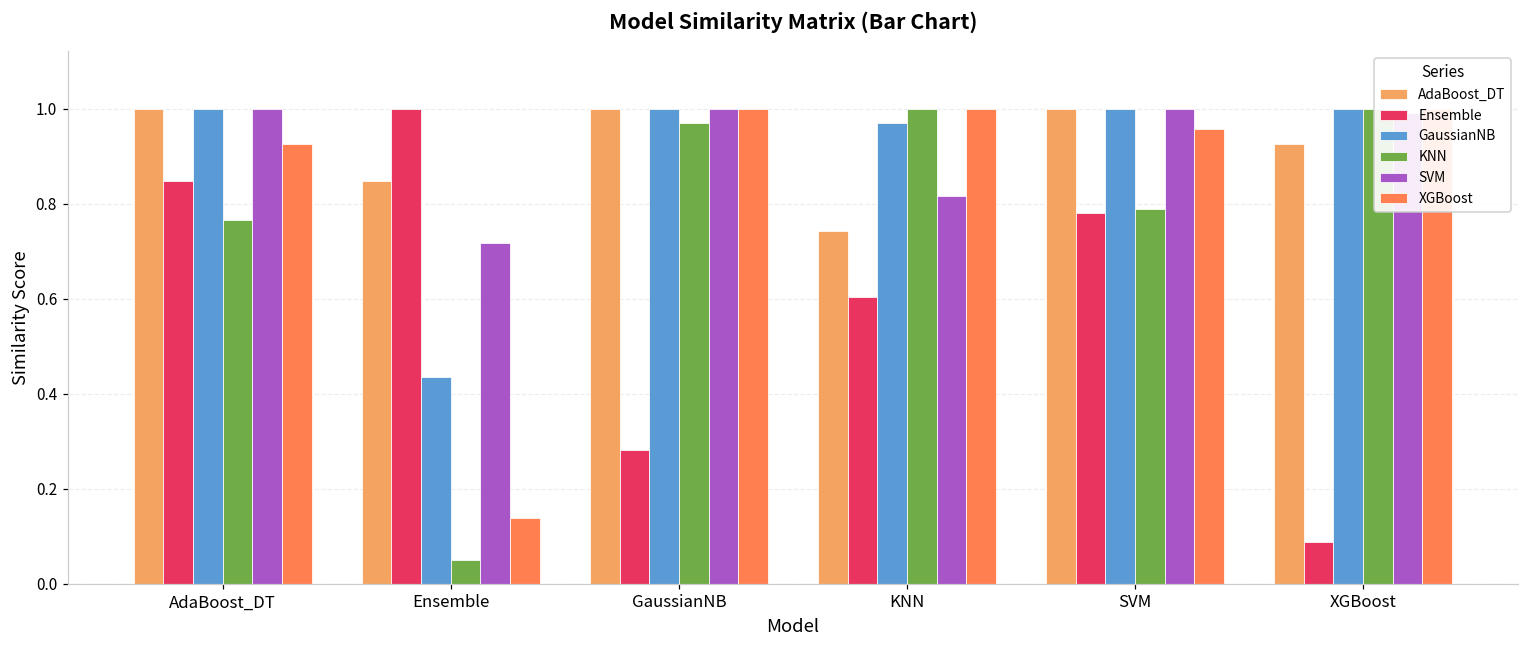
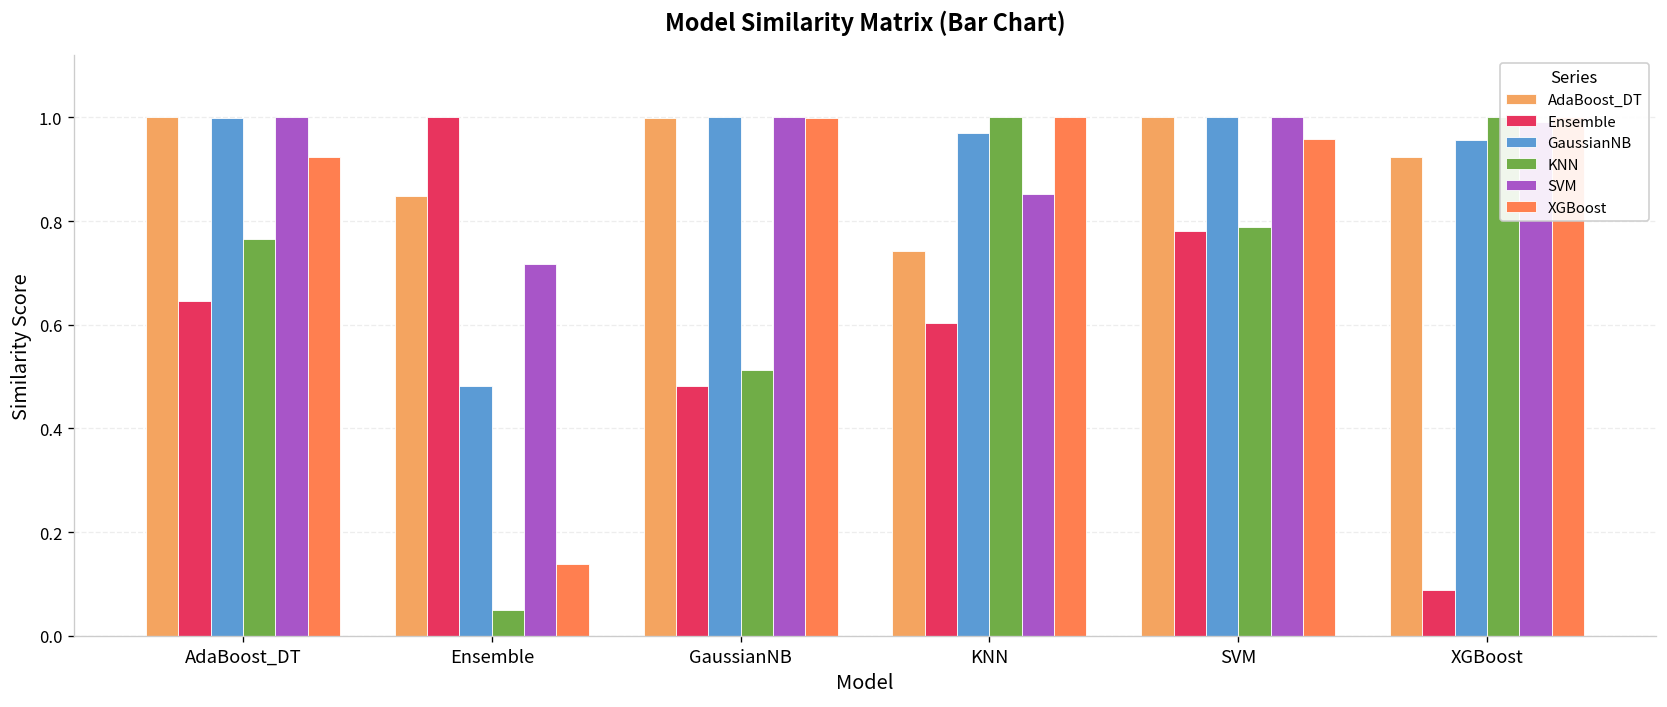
Ensemble, AdaBoost_DT: 0.85 -> 0.65
GaussianNB, Ensemble: 0.43 -> 0.48
Ensemble, GaussianNB: 0.28 -> 0.48
KNN, GaussianNB: 0.97 -> 0.51
SVM, KNN: 0.82 -> 0.85
GaussianNB, XGBoost: 1.00 -> 0.96
